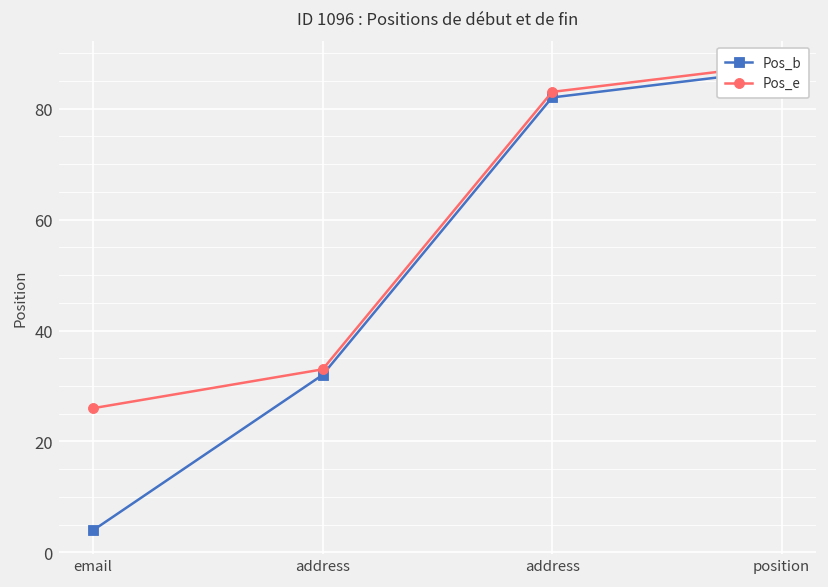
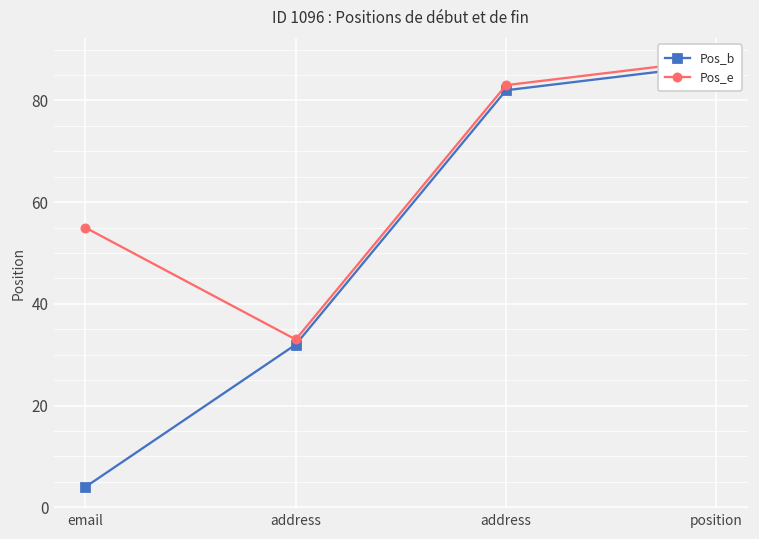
Pos_e, email: 26 -> 55
